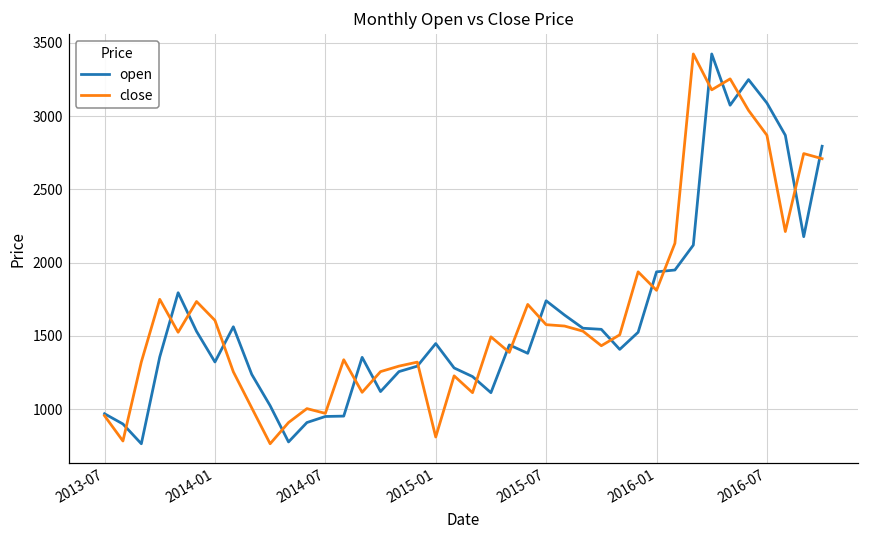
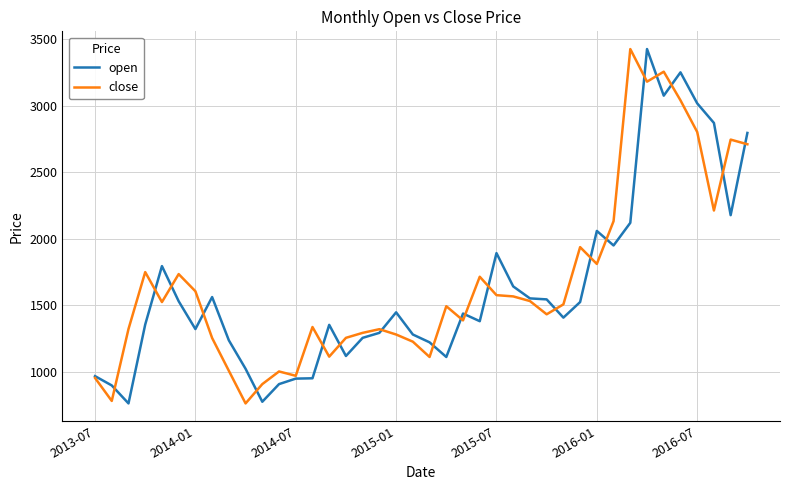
close, 2015-01: 810 -> 1280
open, 2015-07: 1740 -> 1890
open, 2016-01: 1940 -> 2060
open, 2016-07: 3090 -> 3020
close, 2016-07: 2870 -> 2800
